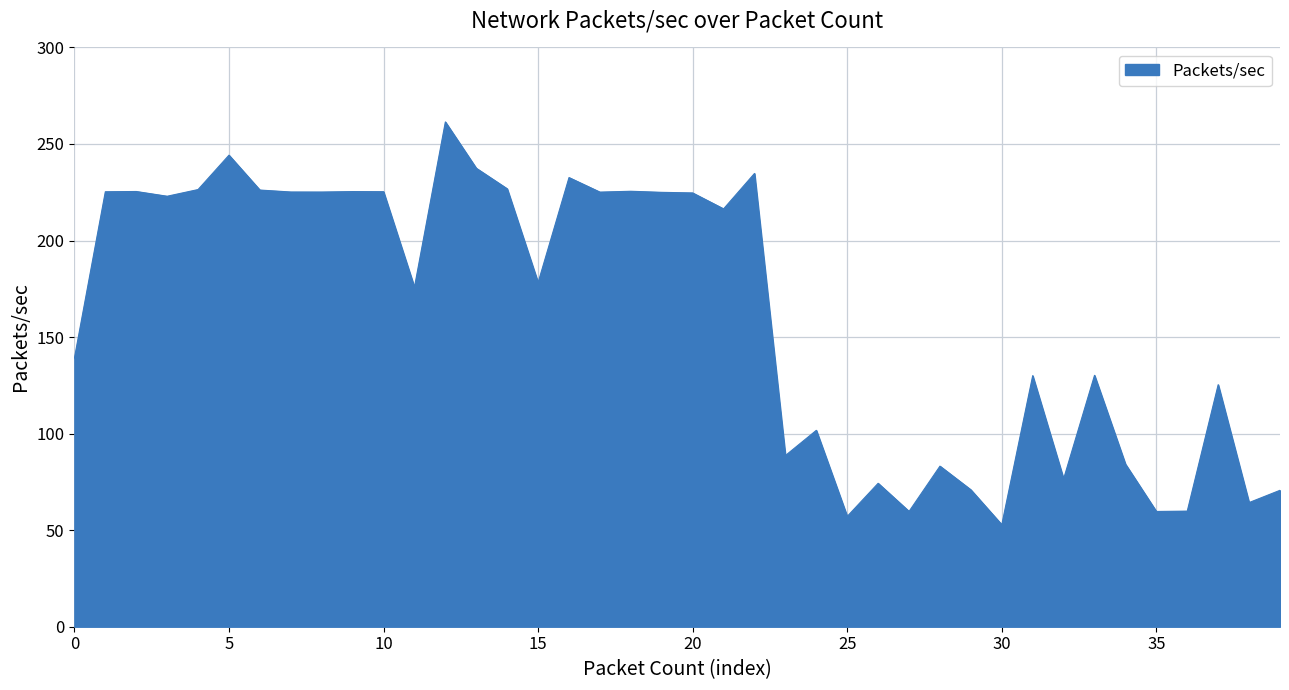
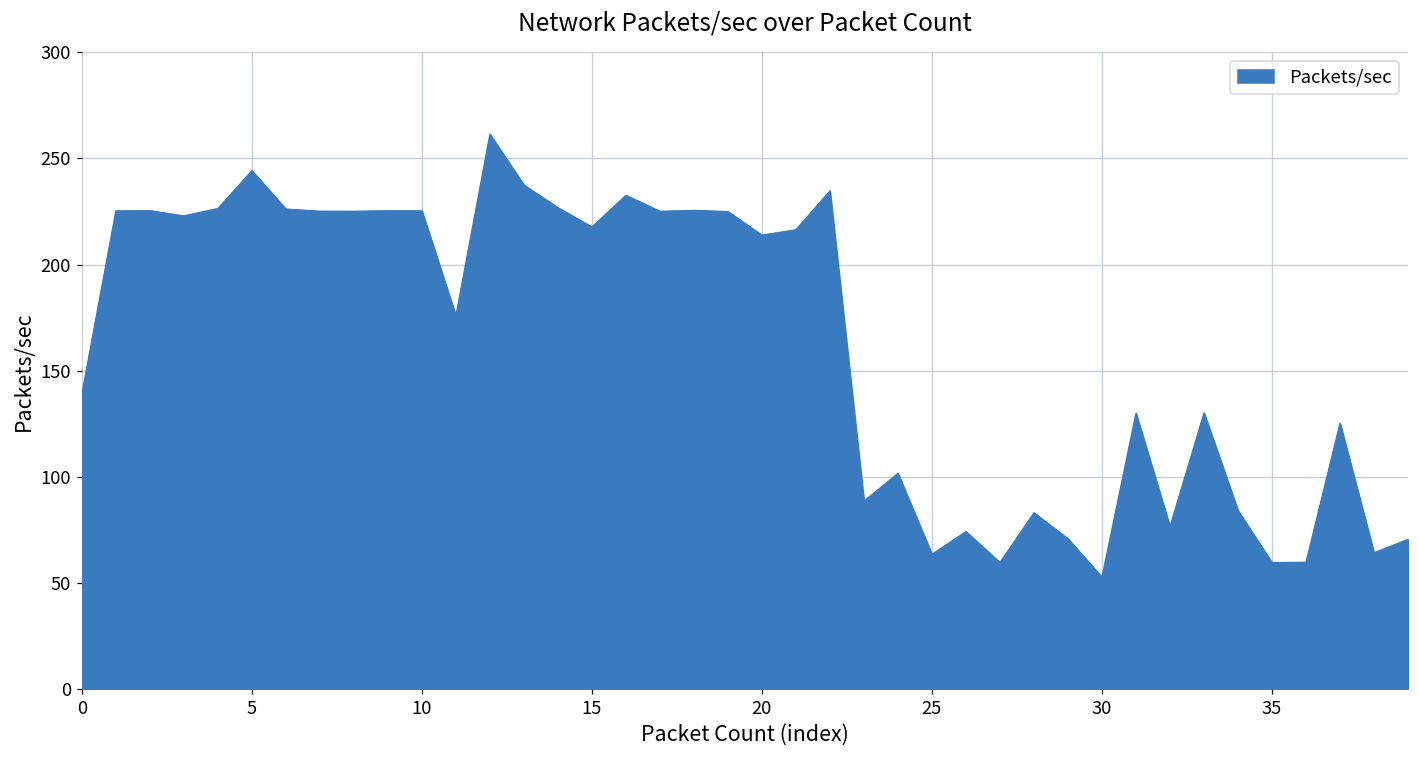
15: 178 -> 218
20: 225 -> 214
25: 57 -> 64
